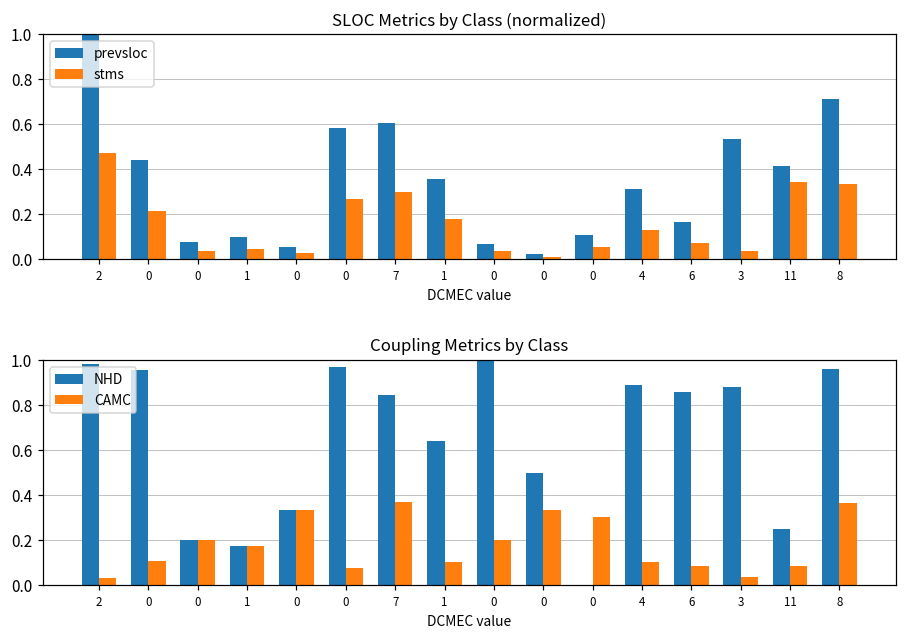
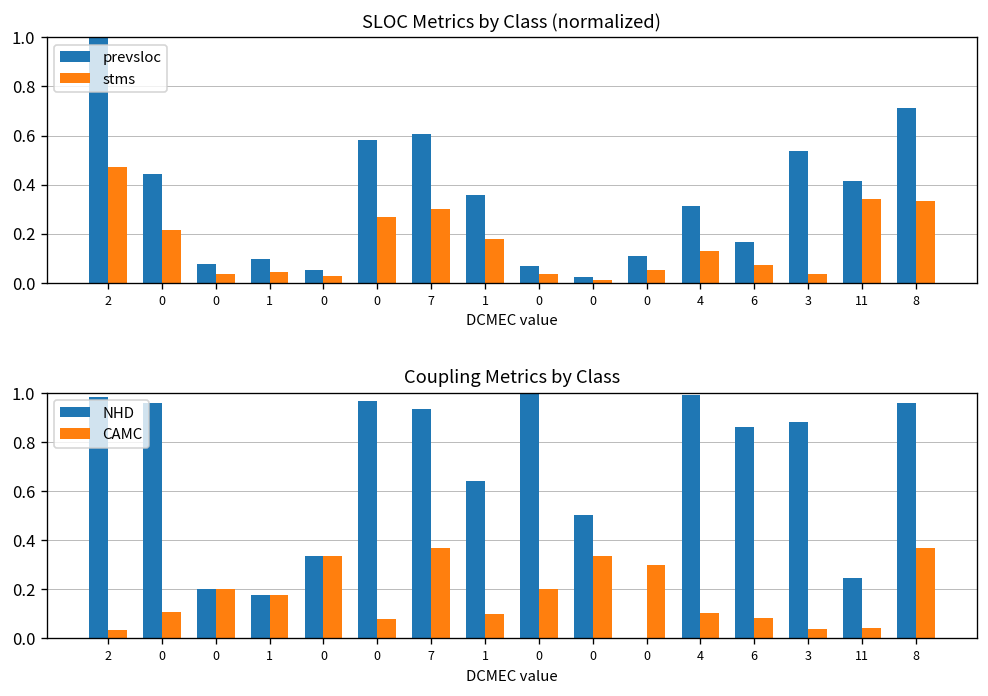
Coupling Metrics by Class, NHD, 7: 0.84 -> 0.93
Coupling Metrics by Class, NHD, 4: 0.89 -> 0.99
Coupling Metrics by Class, CAMC, 11: 0.08 -> 0.04
